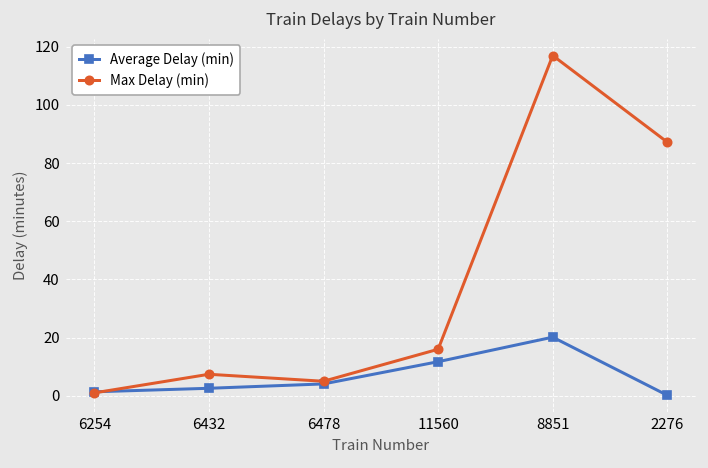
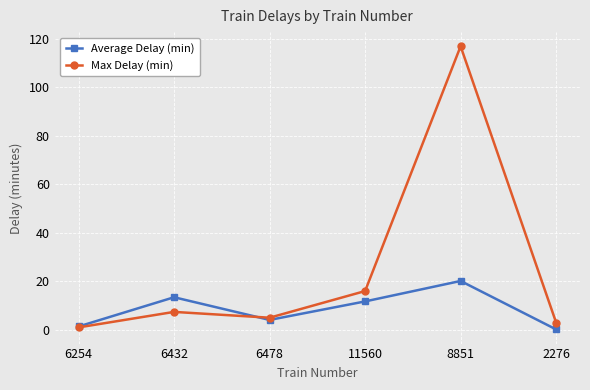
Average Delay (min), 6432: 3 -> 13
Max Delay (min), 2276: 87 -> 3
